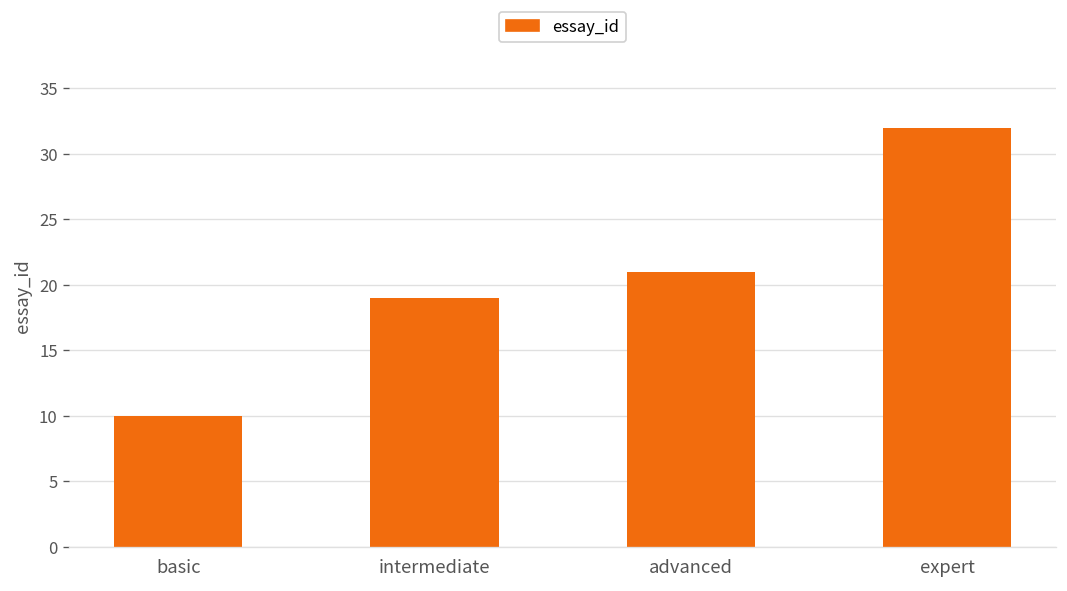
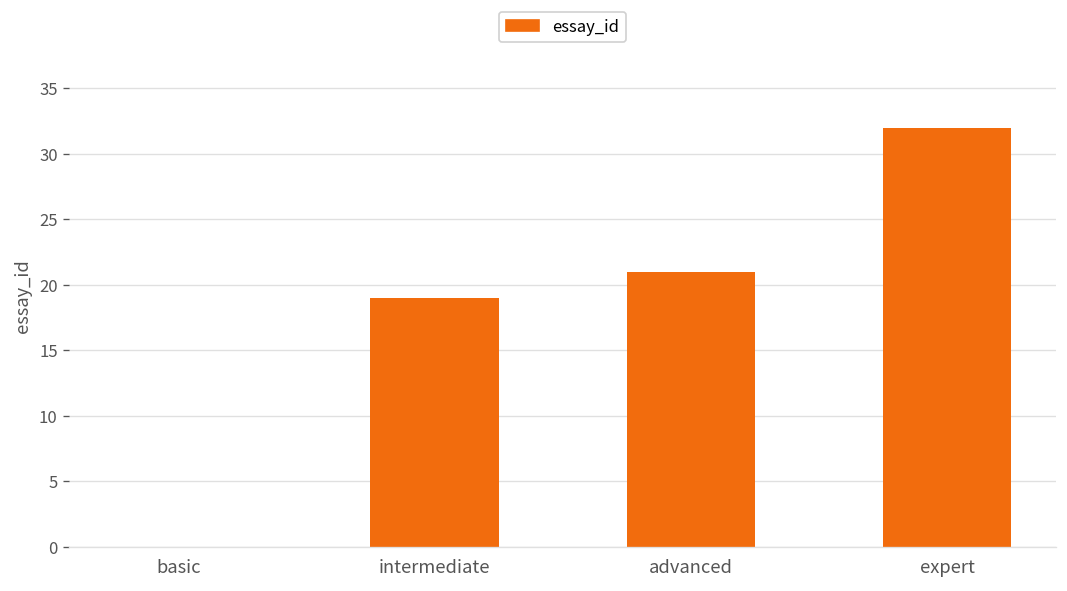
basic: 10 -> 0
